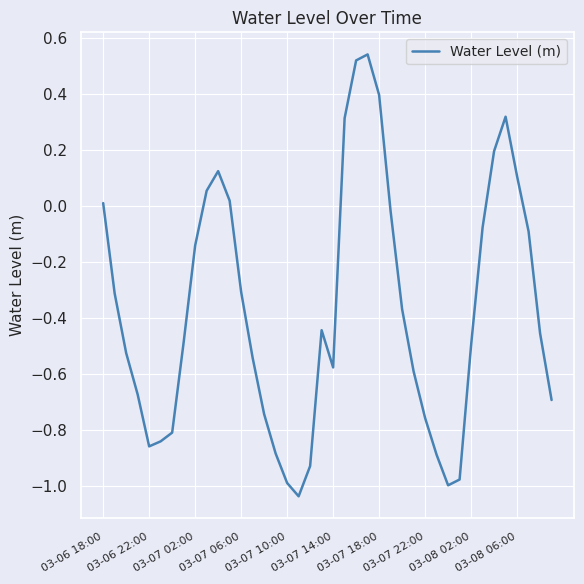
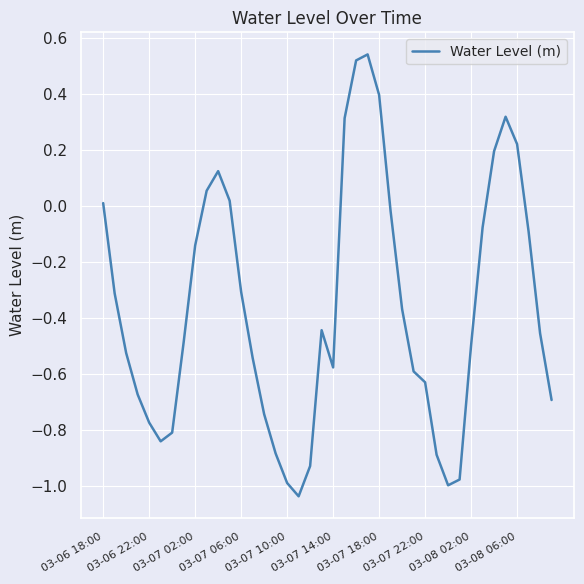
03-06 22:00: -0.86 -> -0.77
03-07 22:00: -0.76 -> -0.63
03-08 06:00: 0.11 -> 0.22
